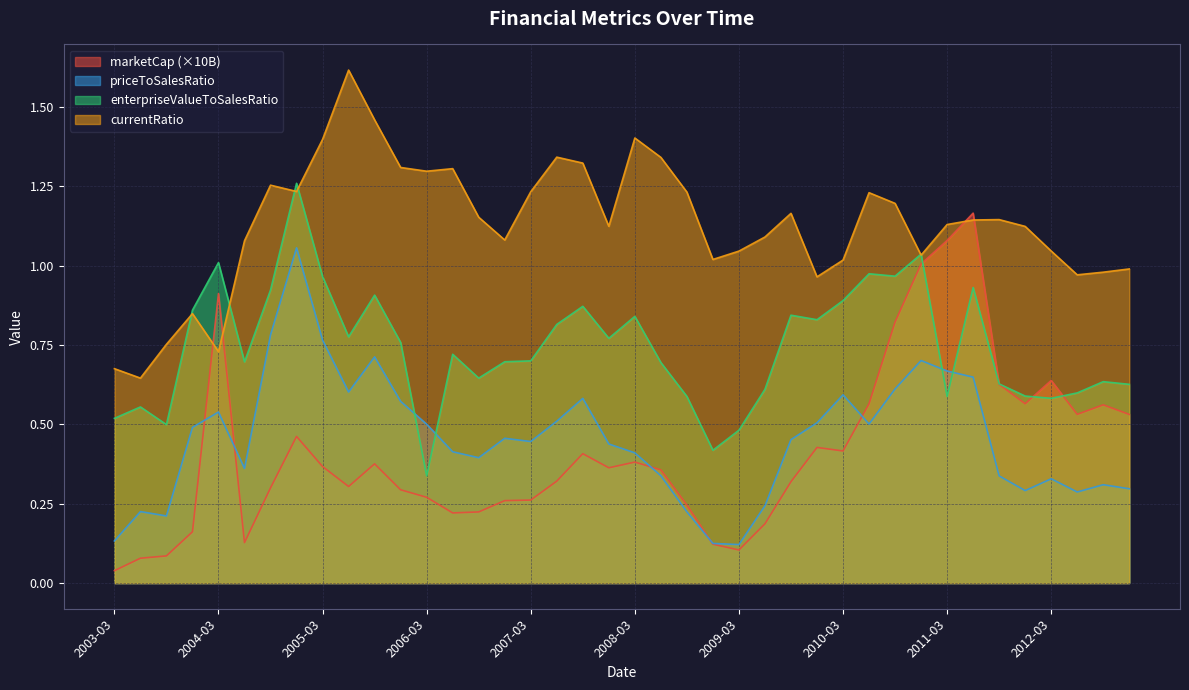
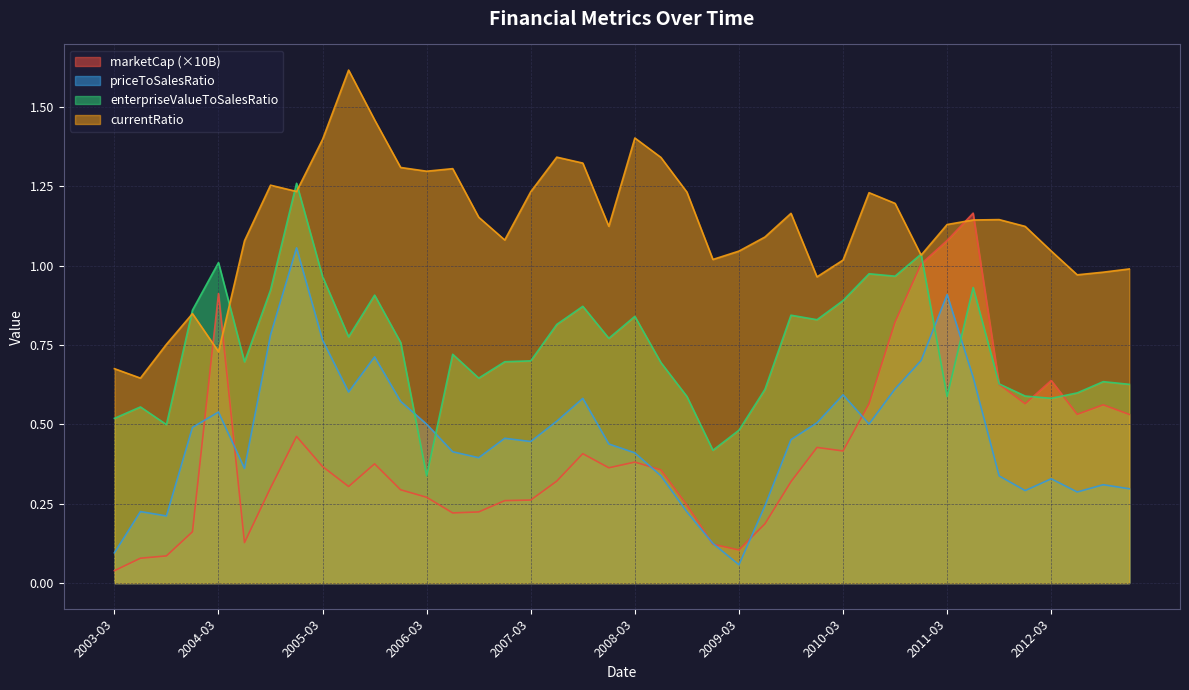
priceToSalesRatio, 2003-03: 0.13 -> 0.10
priceToSalesRatio, 2009-03: 0.12 -> 0.06
priceToSalesRatio, 2011-03: 0.67 -> 0.91
